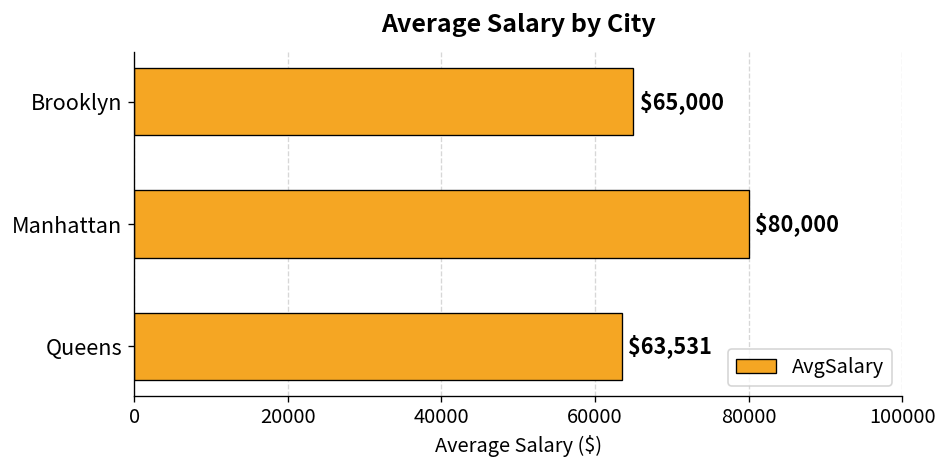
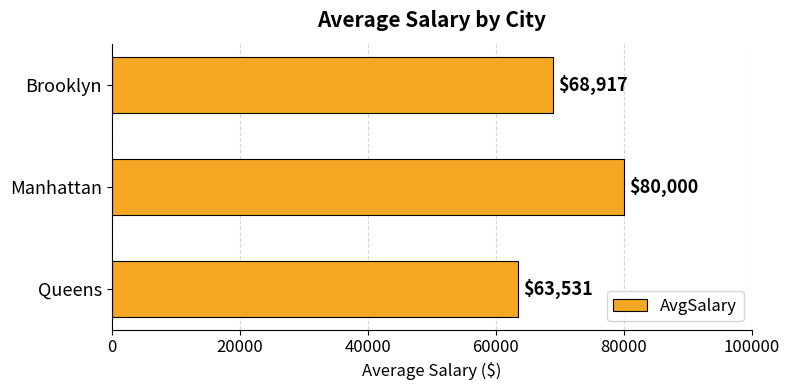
Brooklyn: $65,000 -> $68,917
